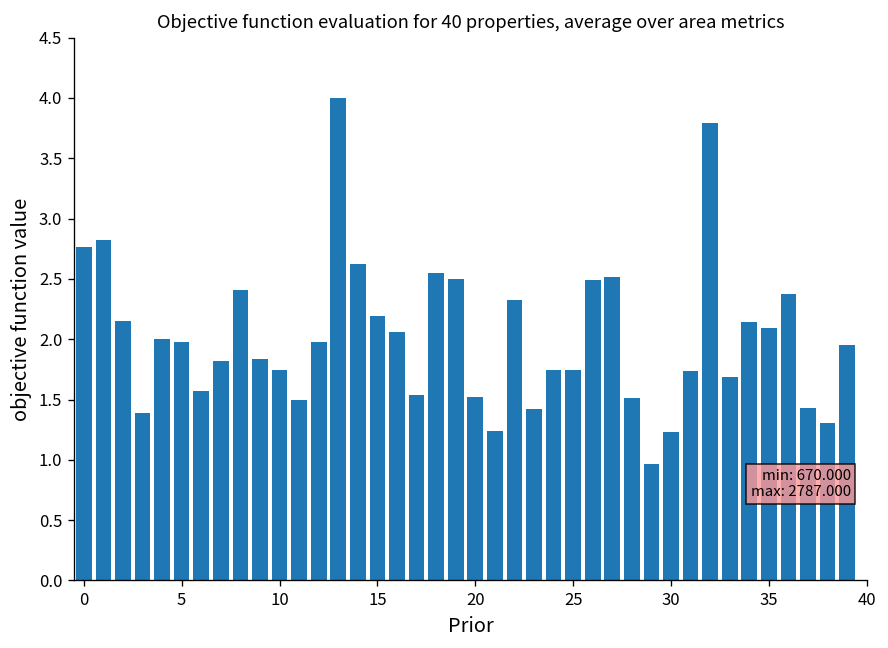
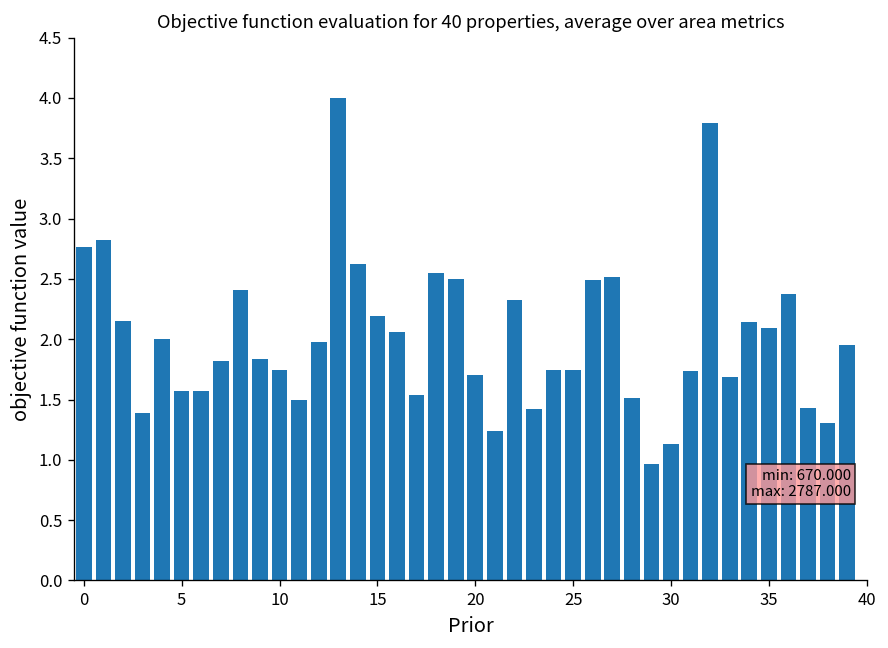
5: 1.98 -> 1.57
20: 1.52 -> 1.71
30: 1.23 -> 1.13
